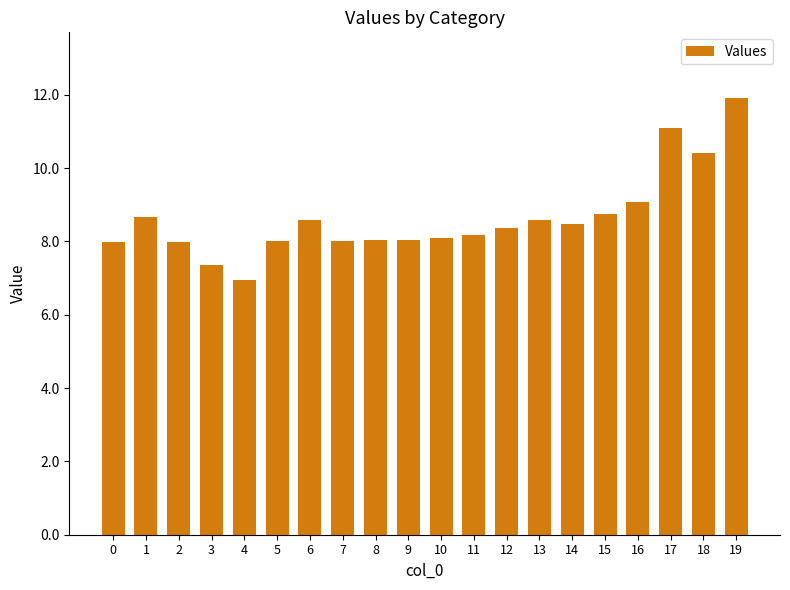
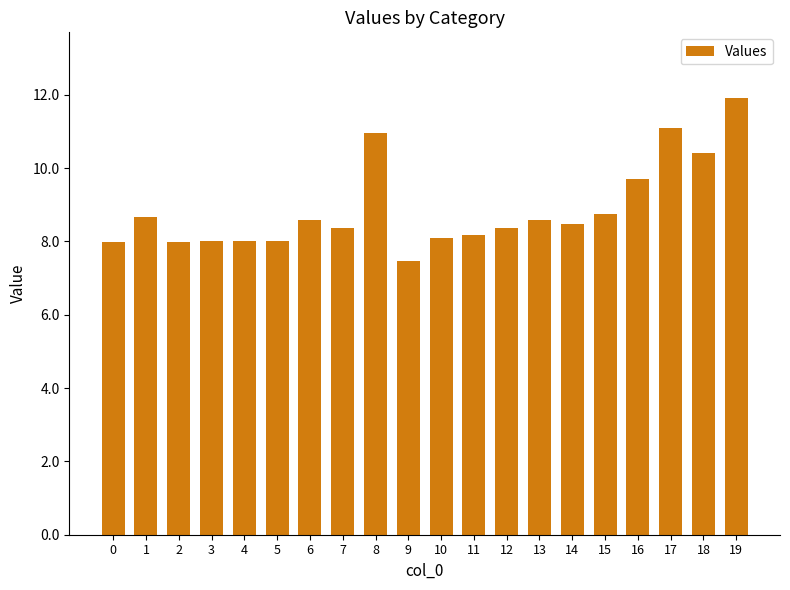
3: 7.3 -> 8.0
4: 7.0 -> 8.0
7: 8.0 -> 8.4
8: 8.0 -> 11.0
9: 8.0 -> 7.5
16: 9.1 -> 9.7
